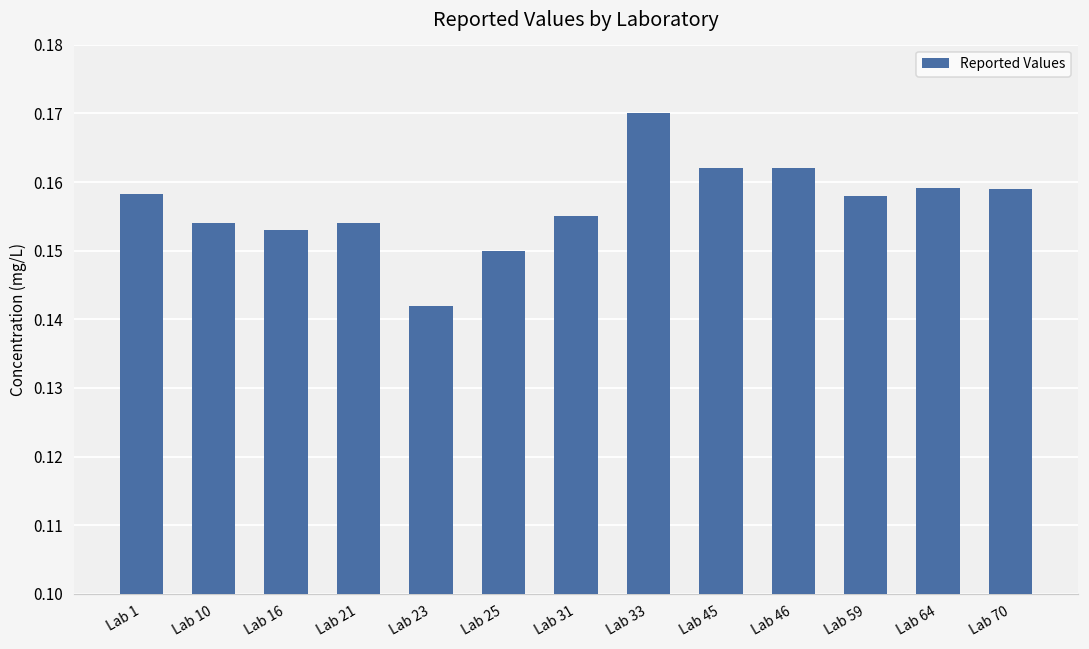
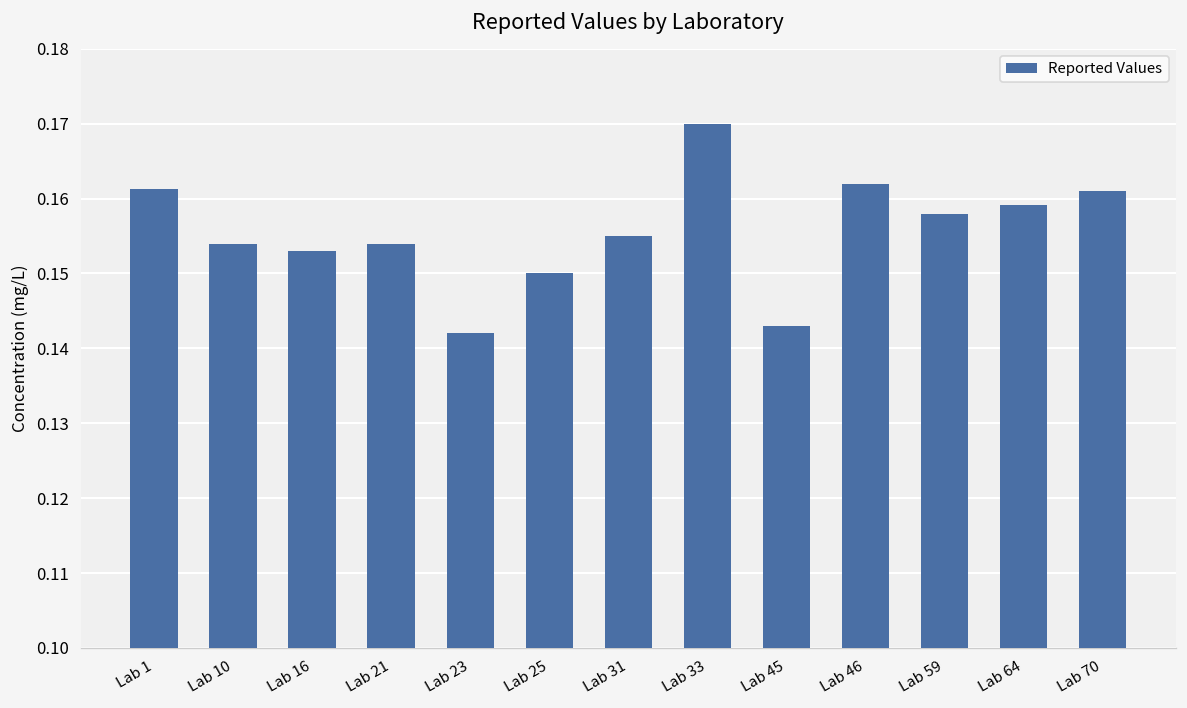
Lab 1: 0.158 -> 0.161
Lab 45: 0.162 -> 0.143
Lab 70: 0.159 -> 0.161
